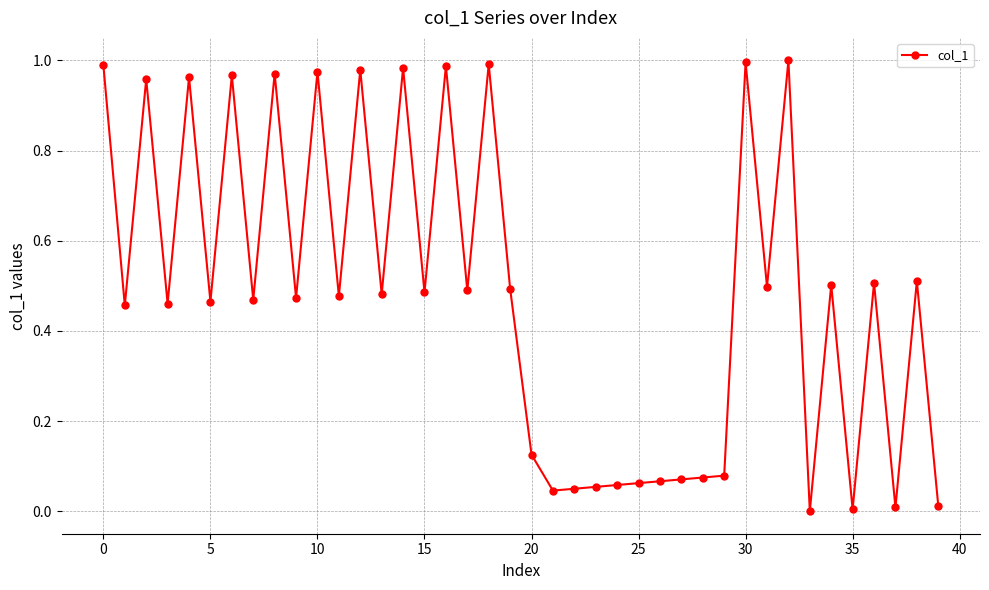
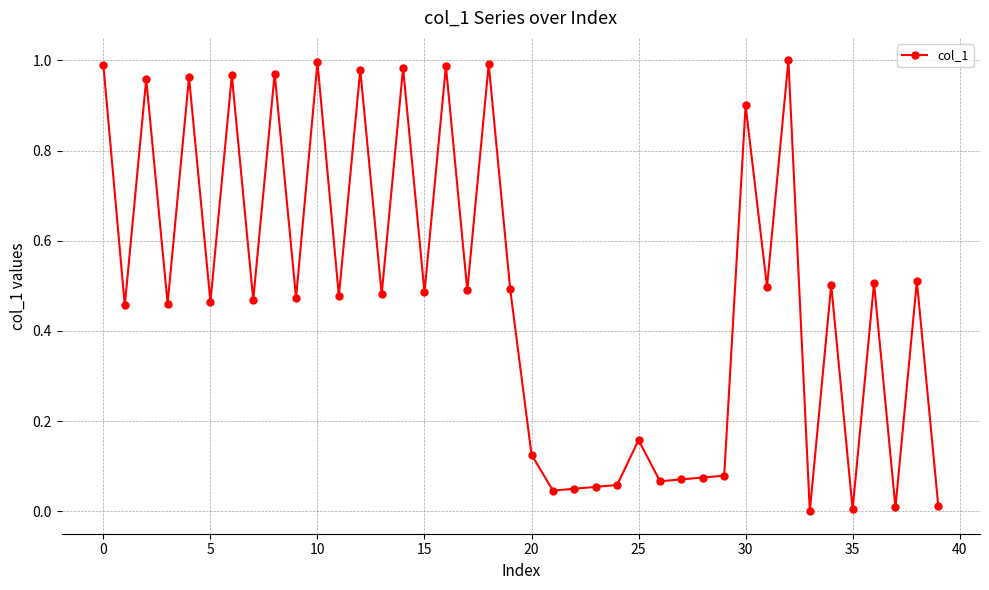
10: 0.98 -> 1.00
25: 0.06 -> 0.16
30: 1.00 -> 0.90
